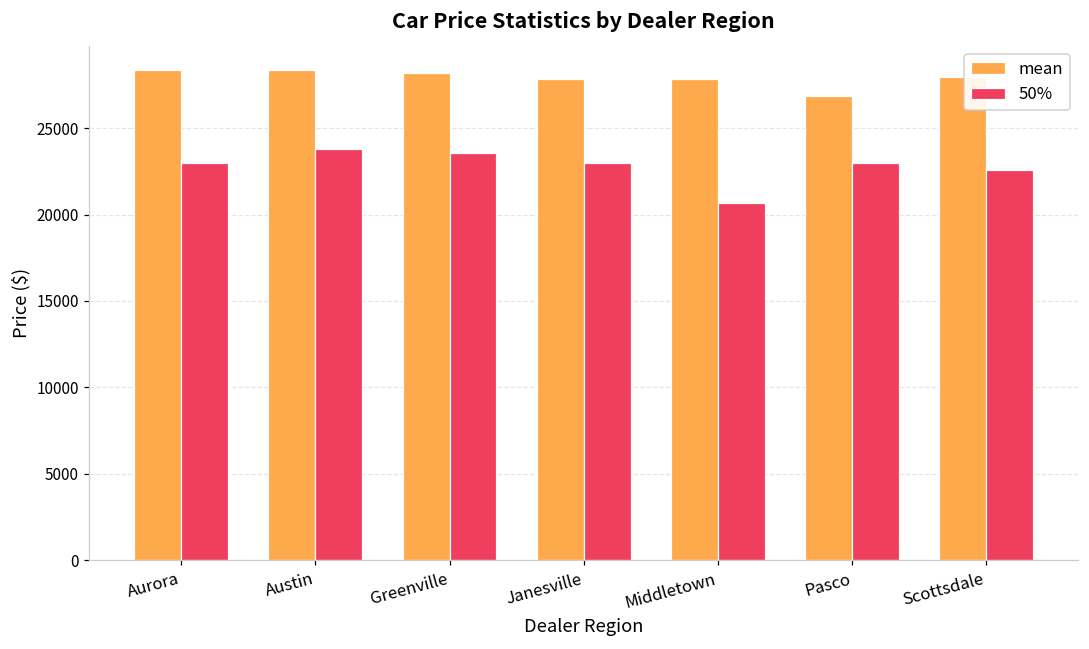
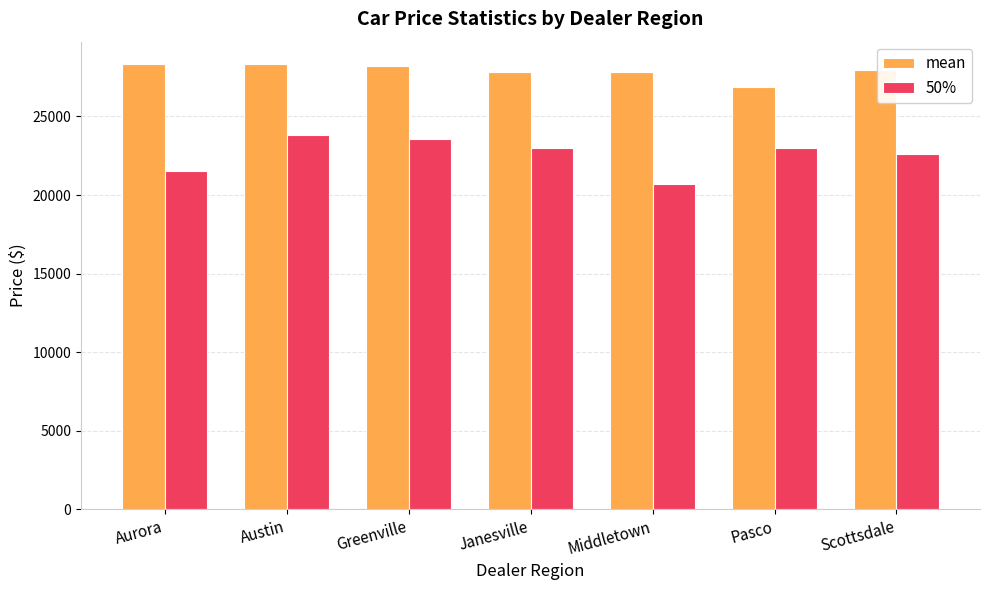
50%, Aurora: 23000 -> 21500
